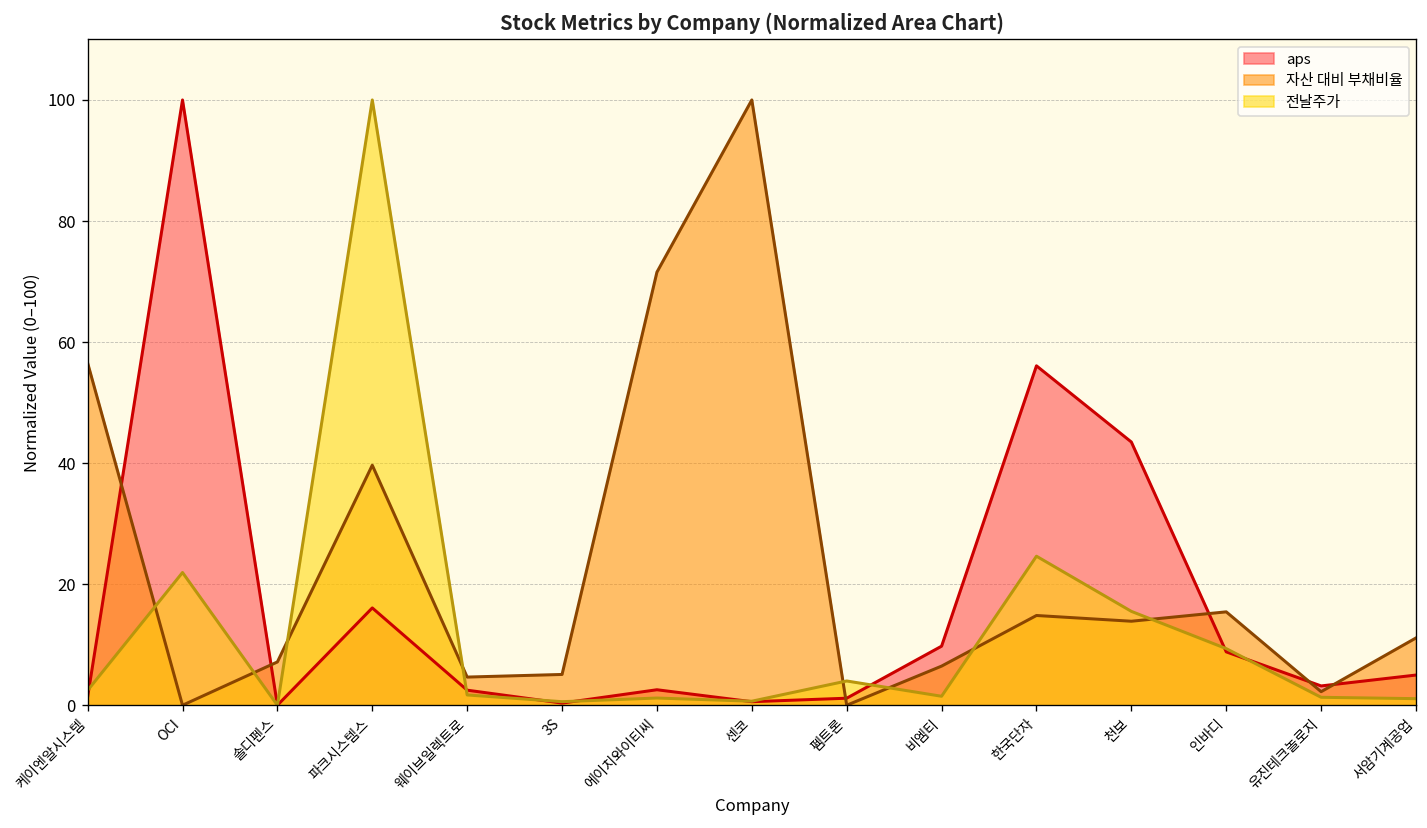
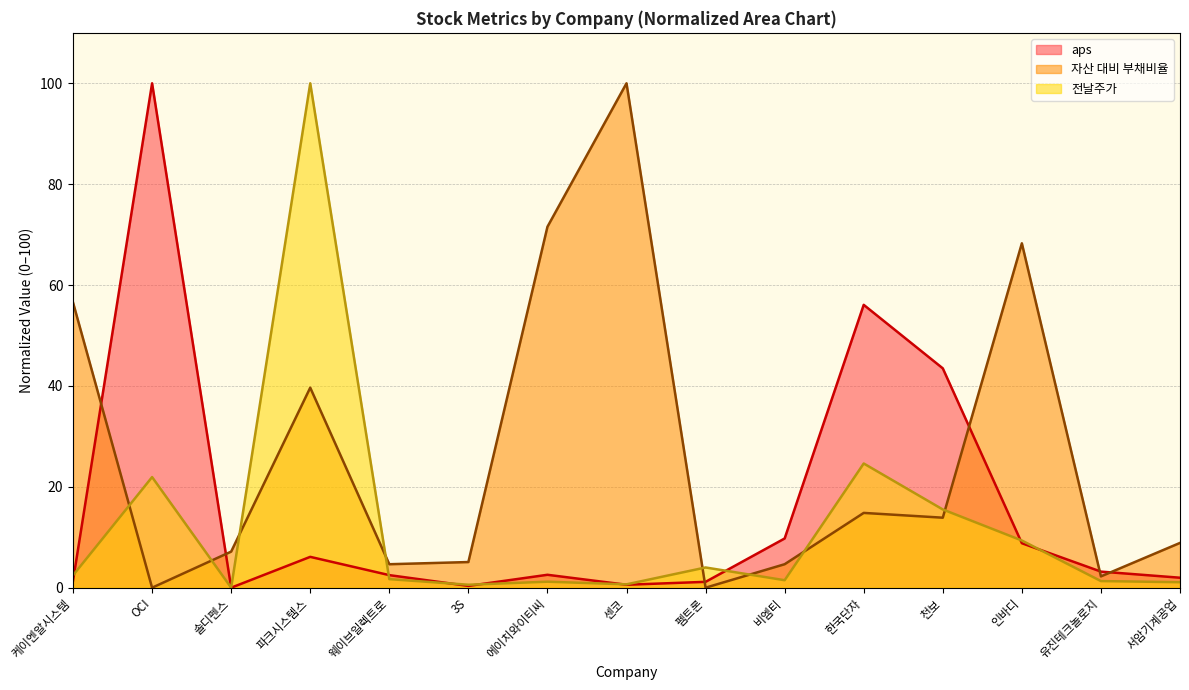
aps, 파크시스템스: 16 -> 6
자산 대비 부채비율, 비엠티: 6 -> 5
자산 대비 부채비율, 인바디: 15 -> 68
aps, 서암기계공업: 5 -> 2
자산 대비 부채비율, 서암기계공업: 11 -> 9
